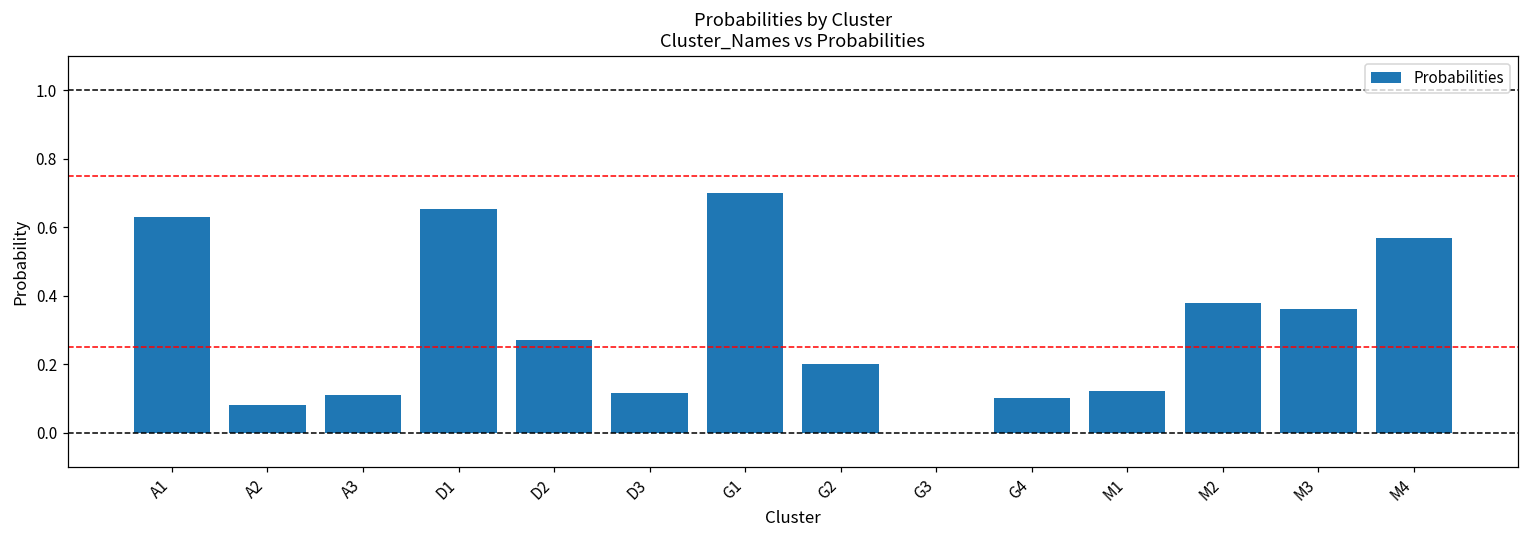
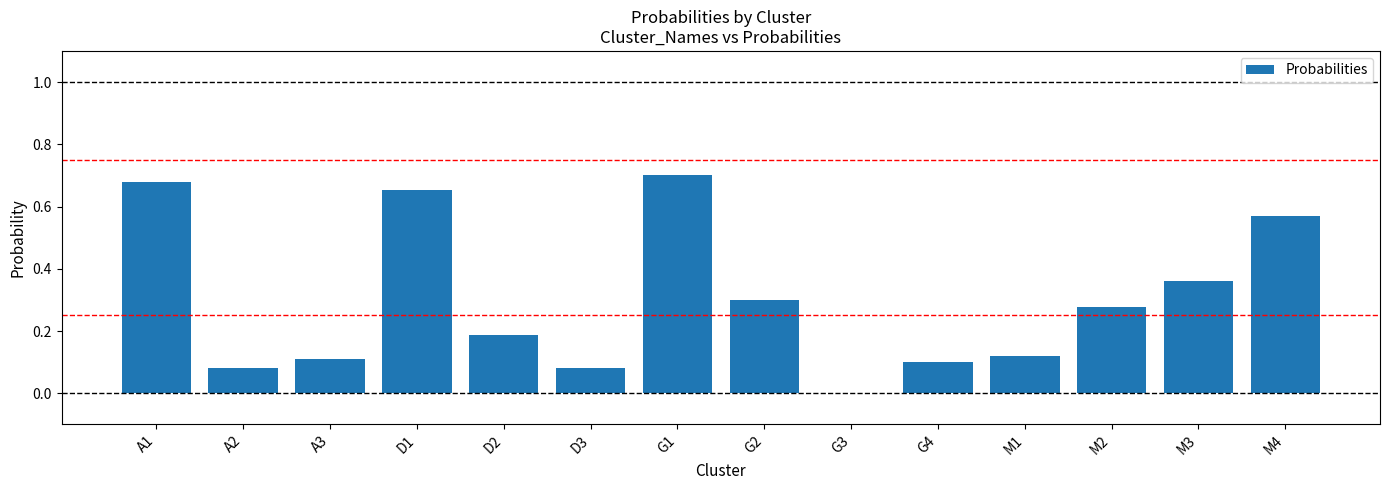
A1: 0.63 -> 0.68
D2: 0.27 -> 0.19
D3: 0.12 -> 0.08
G2: 0.2 -> 0.3
M2: 0.38 -> 0.28
